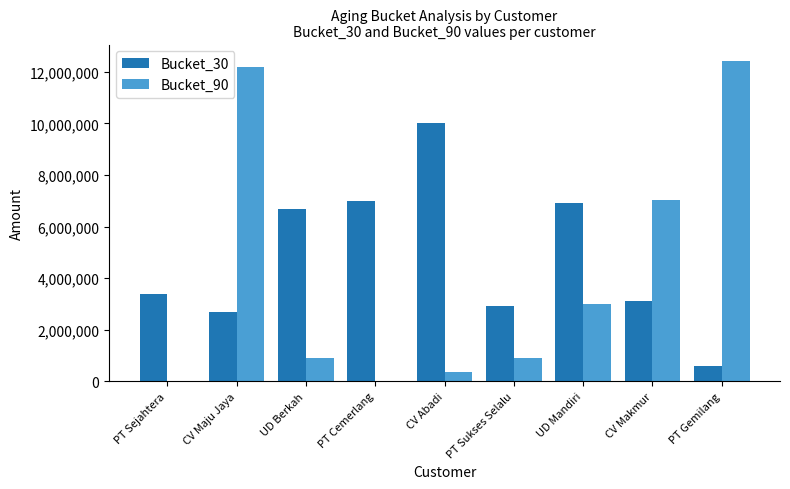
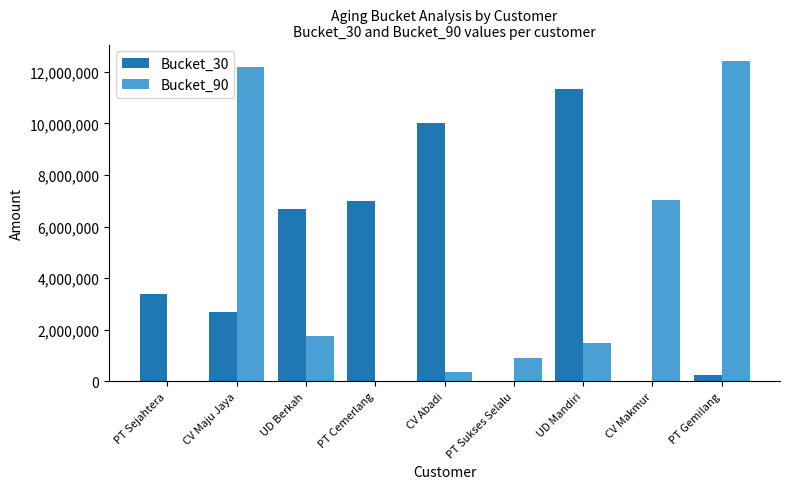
Bucket_90, UD Berkah: 900,000 -> 1,800,000
Bucket_30, PT Sukses Selalu: 2,900,000 -> 0
Bucket_30, UD Mandiri: 6,900,000 -> 11,300,000
Bucket_90, UD Mandiri: 3,000,000 -> 1,500,000
Bucket_30, CV Makmur: 3,100,000 -> 0
Bucket_30, PT Gemilang: 600,000 -> 200,000
